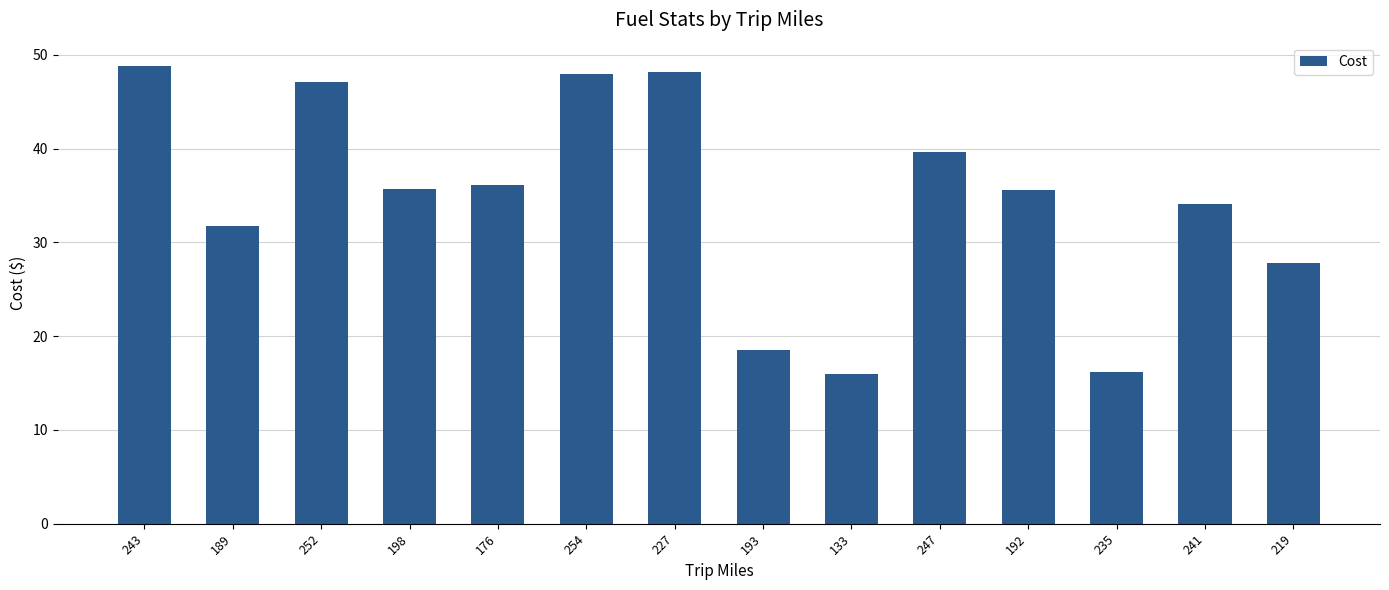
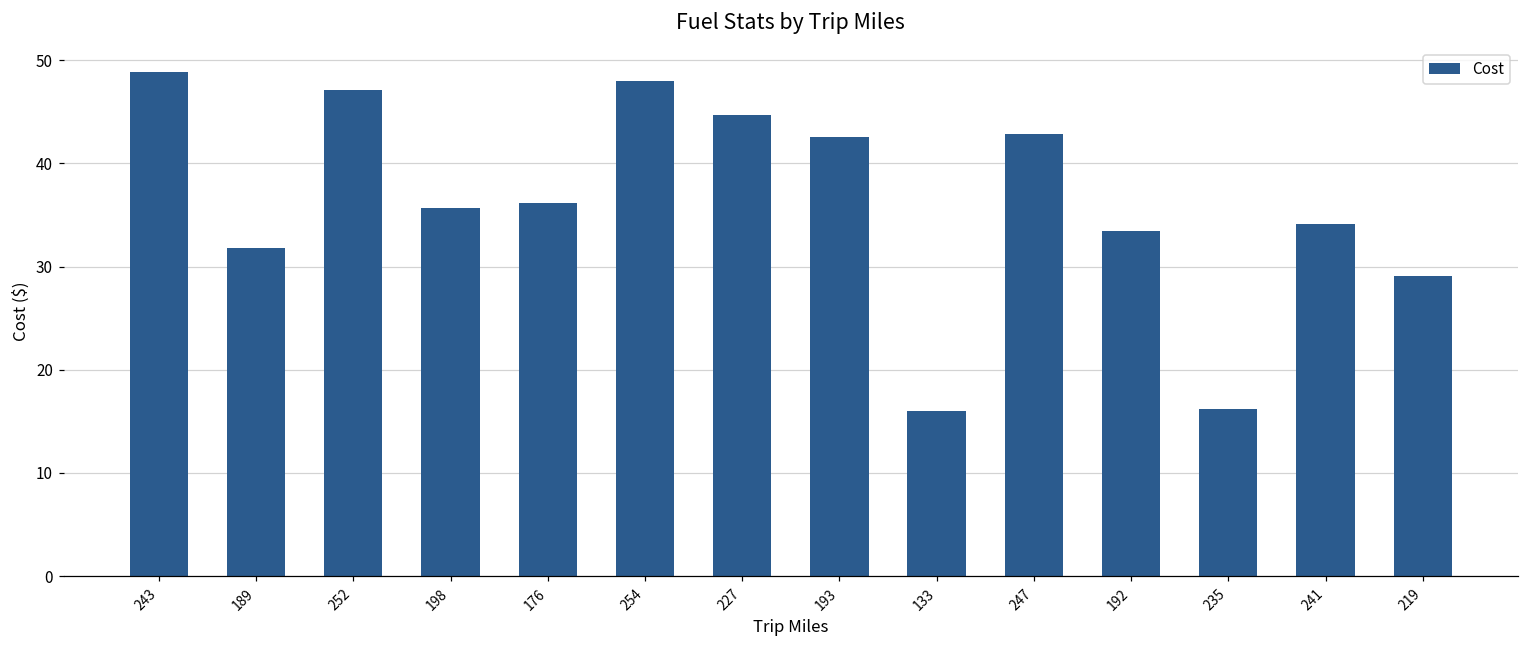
227: 48 -> 45
193: 18 -> 43
247: 40 -> 43
192: 36 -> 33
219: 28 -> 29
